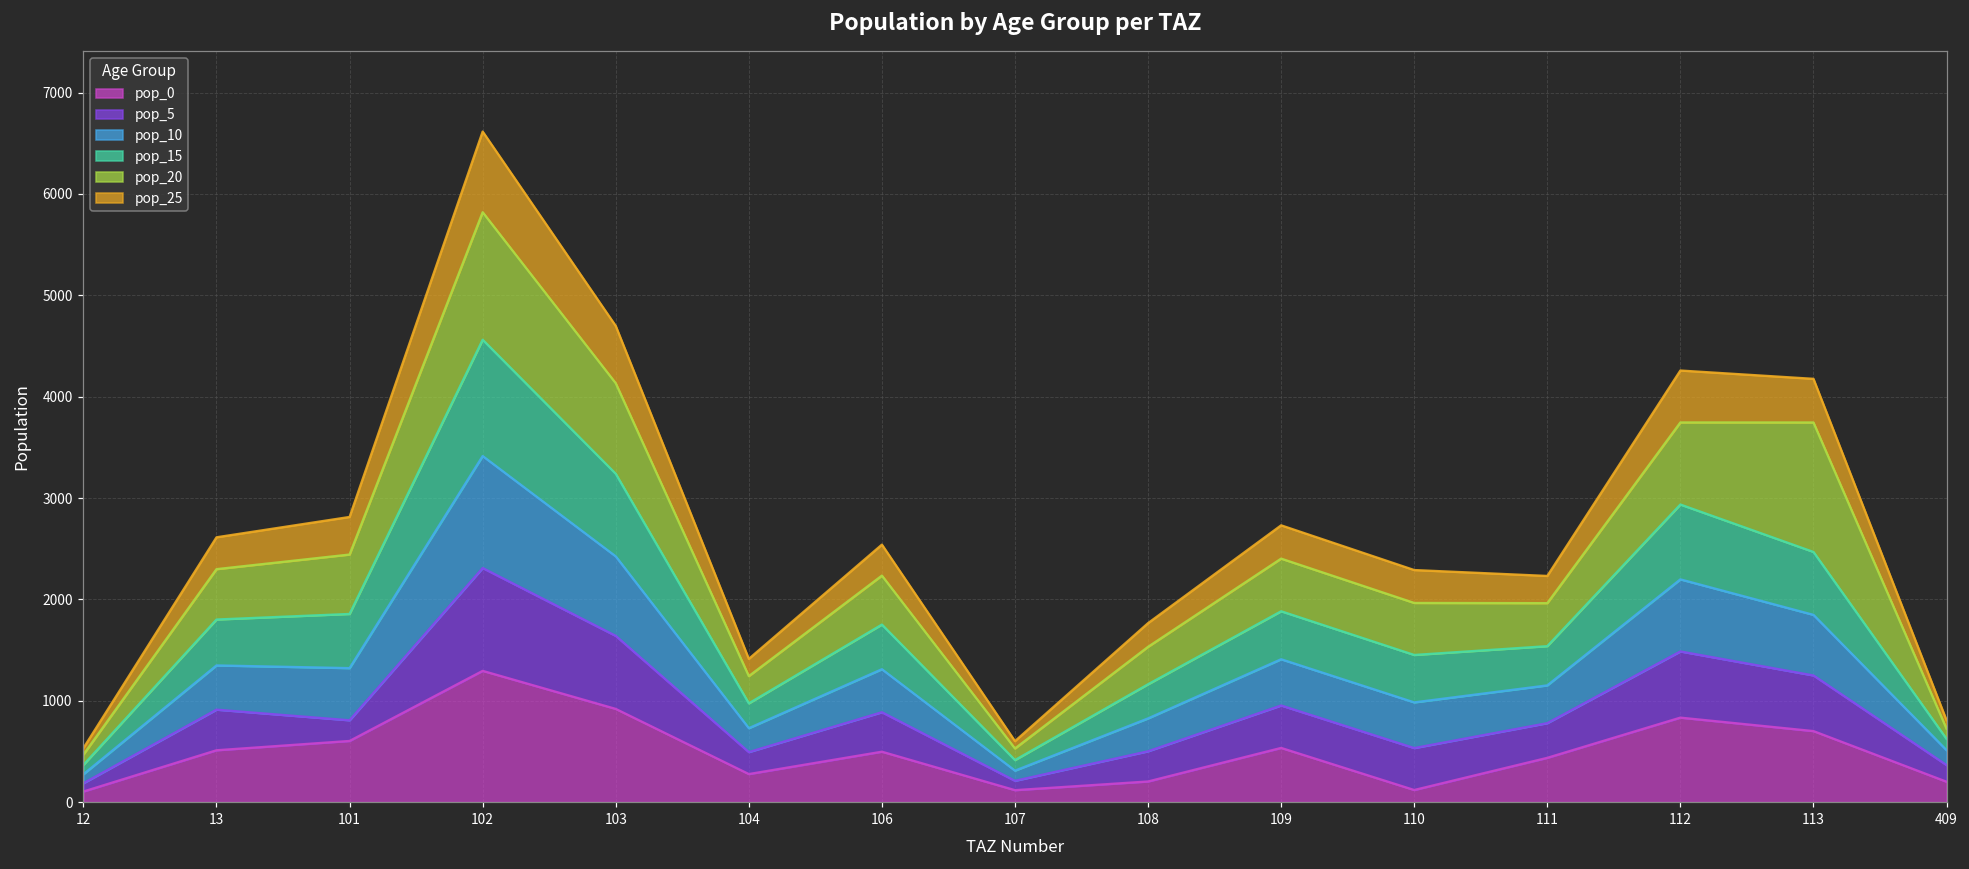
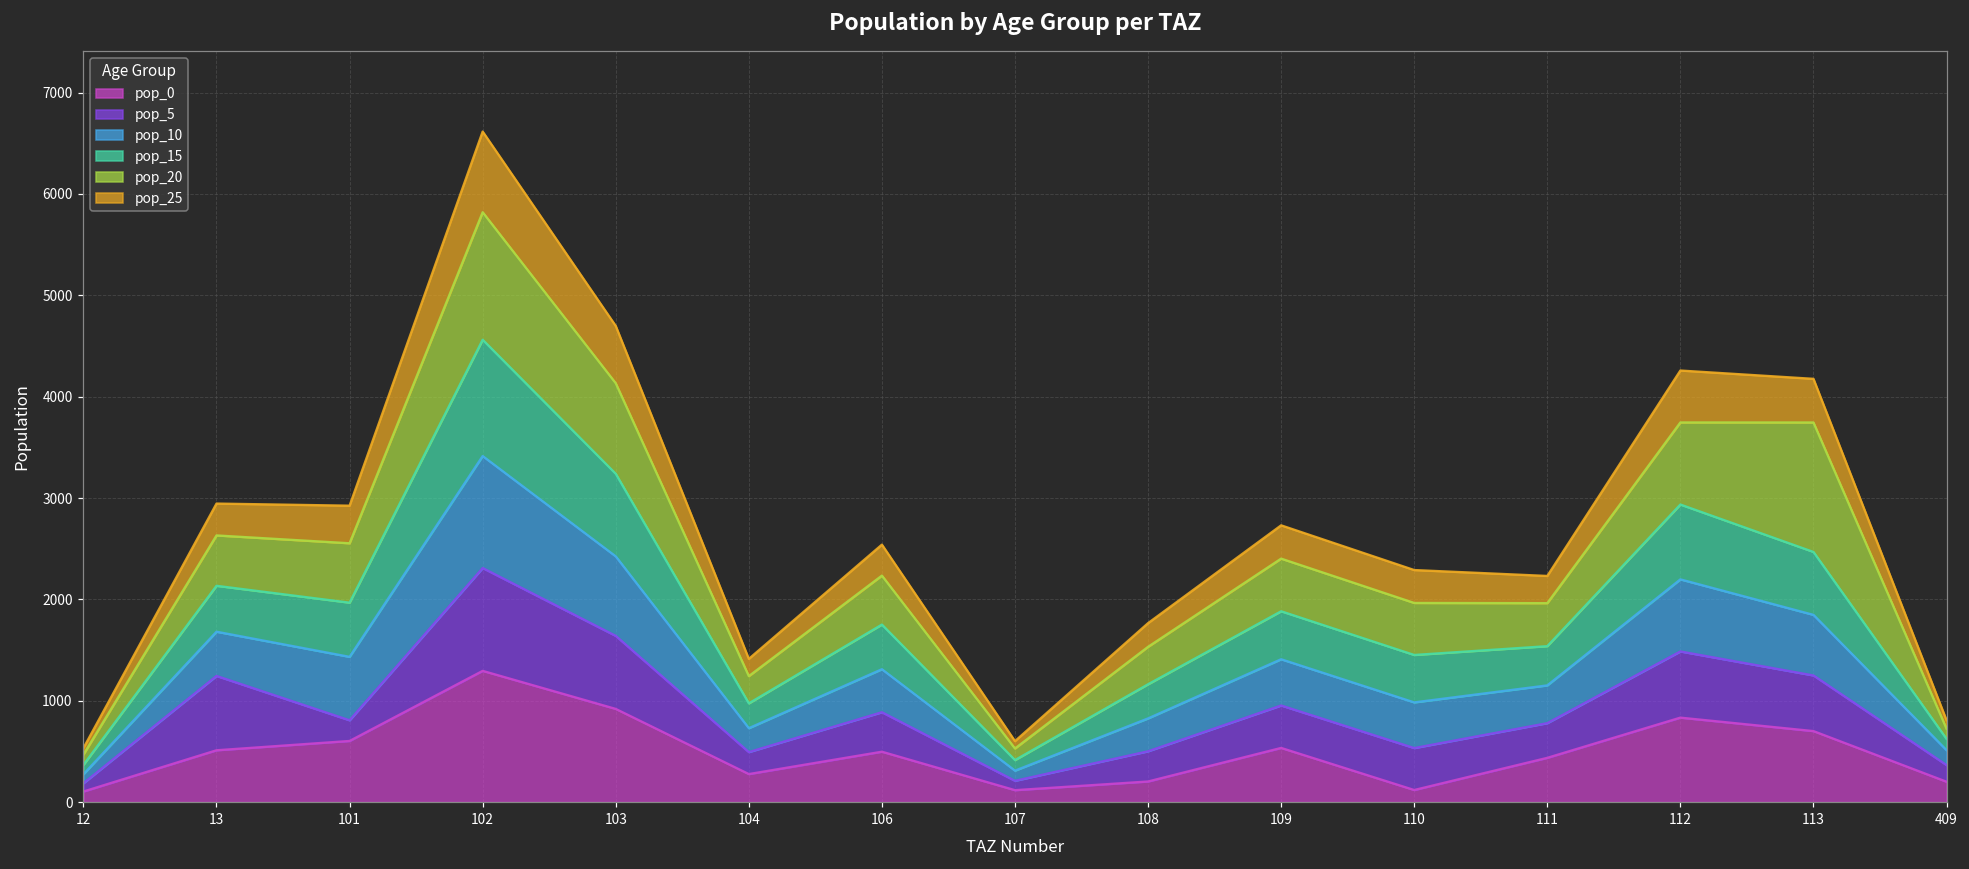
pop_5, 13: 400 -> 700
pop_10, 101: 500 -> 600
